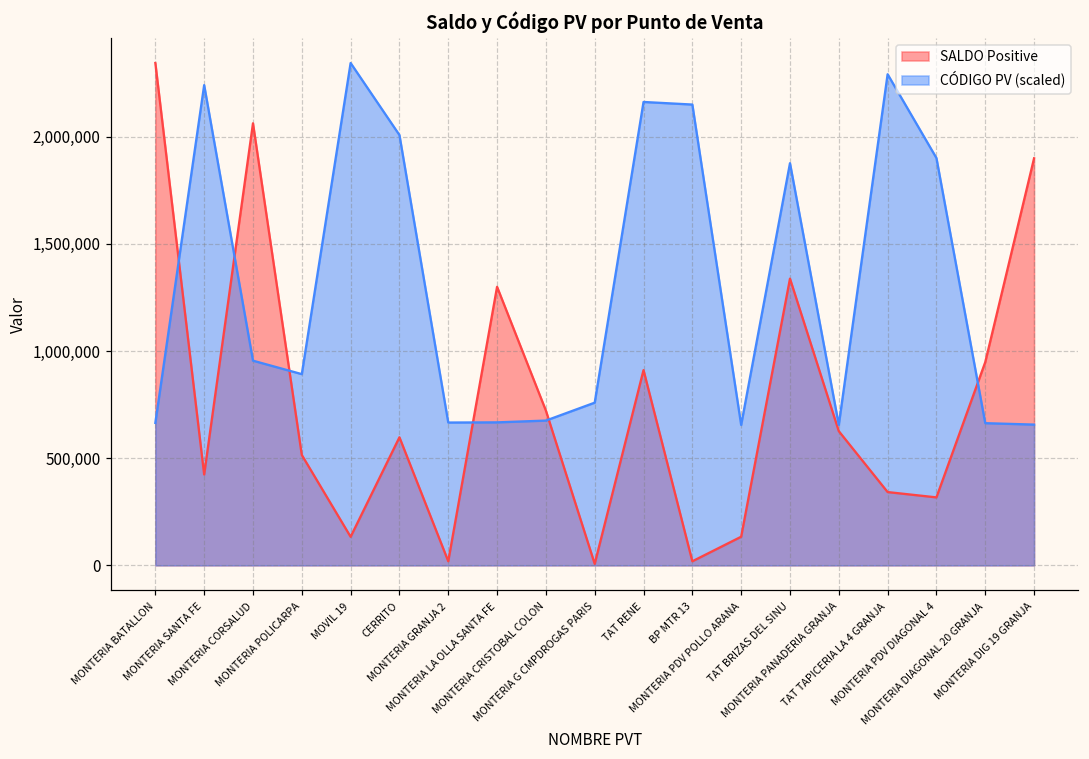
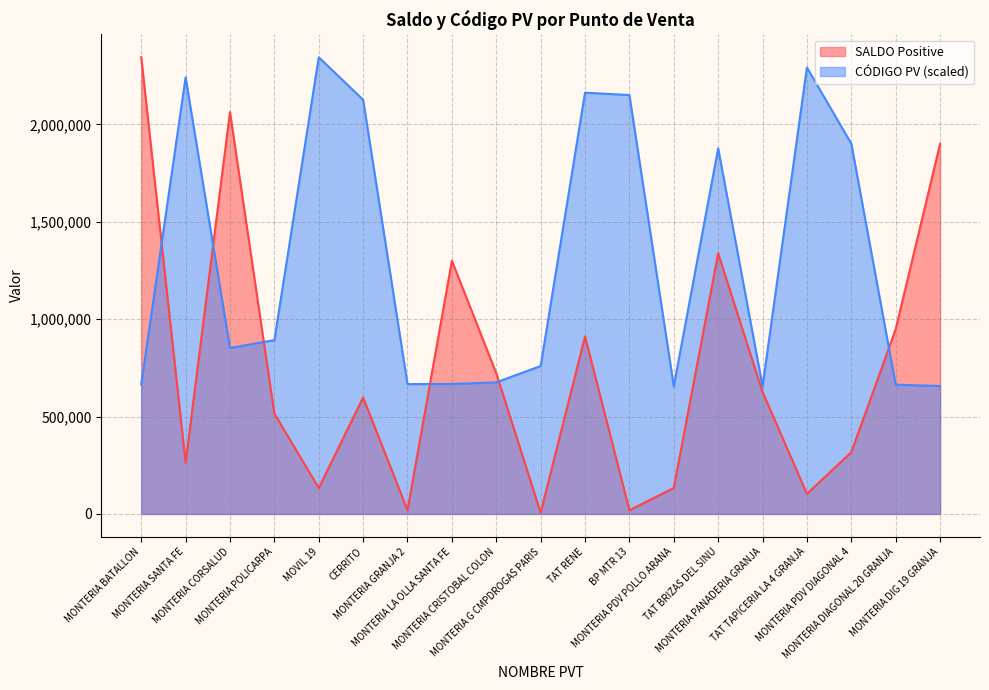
SALDO Positive, MONTERIA SANTA FE: 420,000 -> 260,000
CÓDIGO PV (scaled), MONTERIA CORSALUD: 960,000 -> 850,000
CÓDIGO PV (scaled), CERRITO: 2,010,000 -> 2,130,000
SALDO Positive, TAT TAPICERIA LA 4 GRANJA: 340,000 -> 100,000
